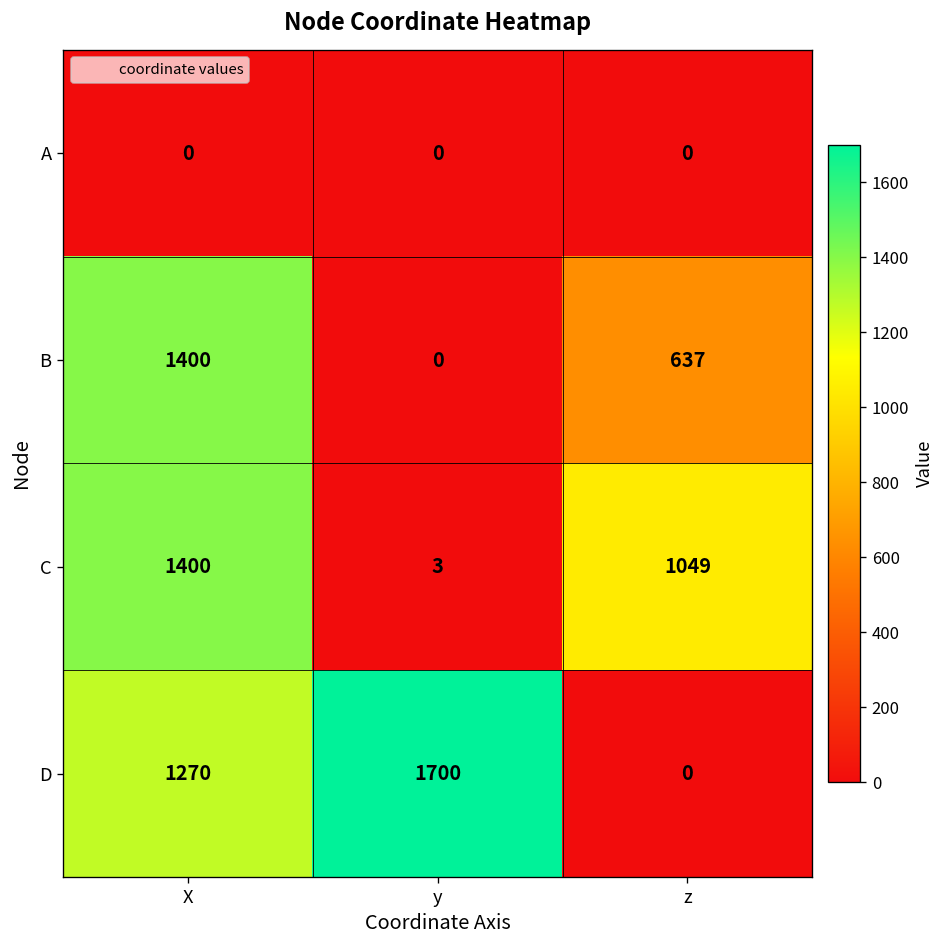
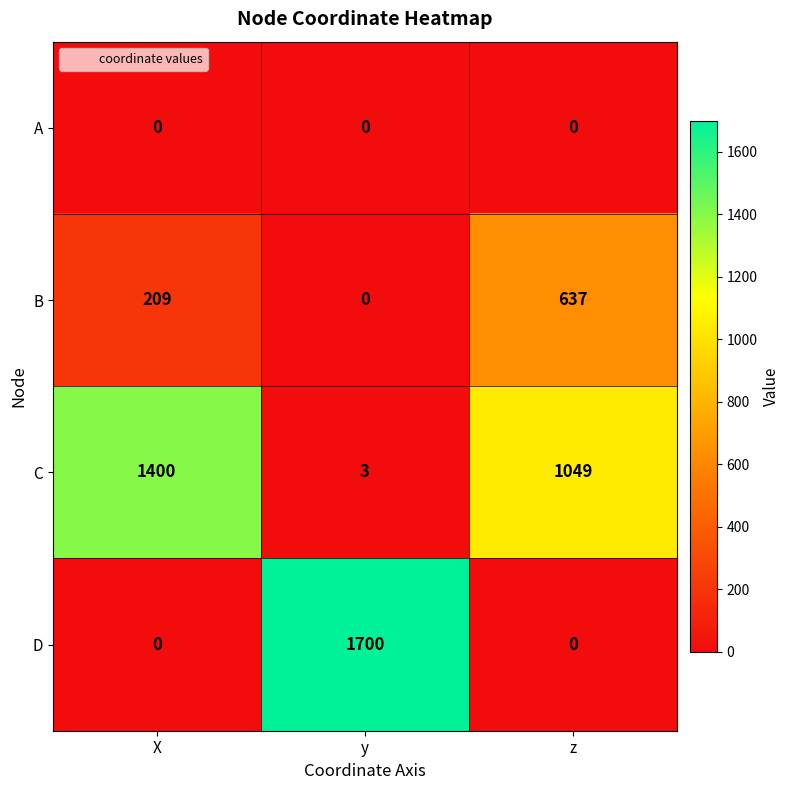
B, X: 1400 -> 209
D, X: 1270 -> 0
